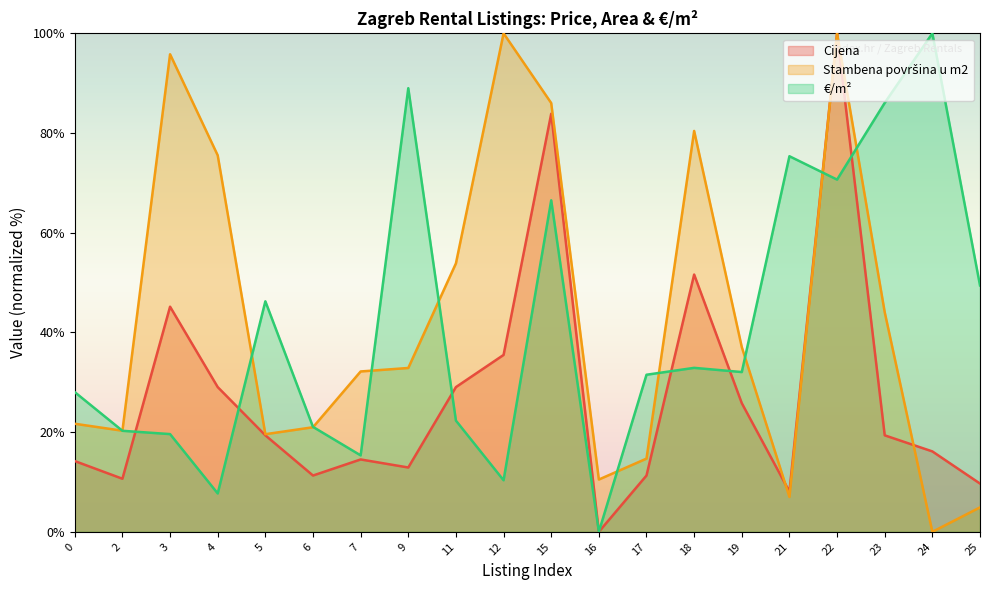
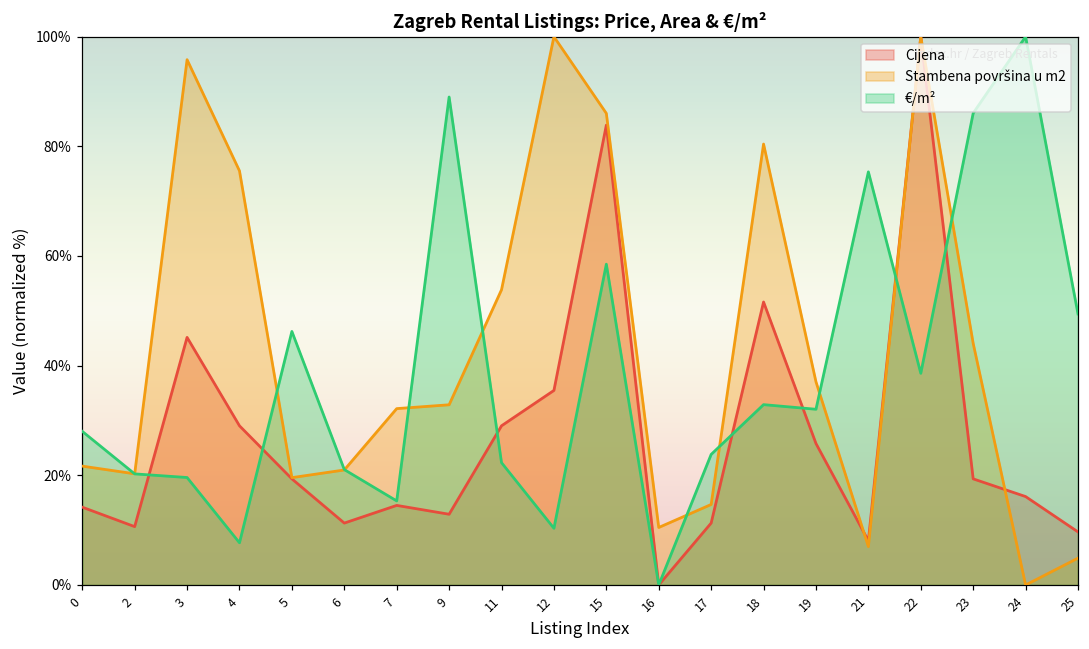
€/m², 15: 67% -> 59%
€/m², 17: 32% -> 24%
€/m², 22: 71% -> 39%
